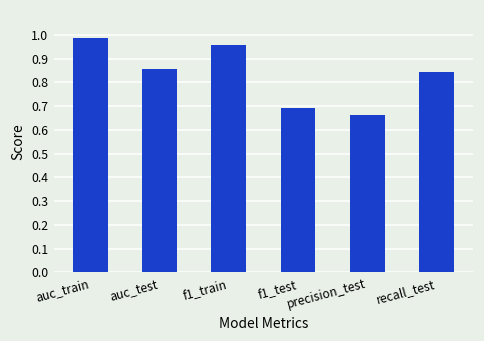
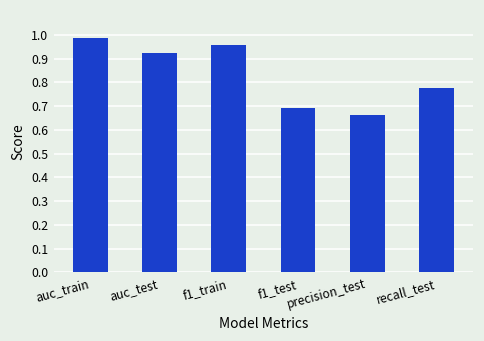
auc_test: 0.86 -> 0.92
recall_test: 0.84 -> 0.78
